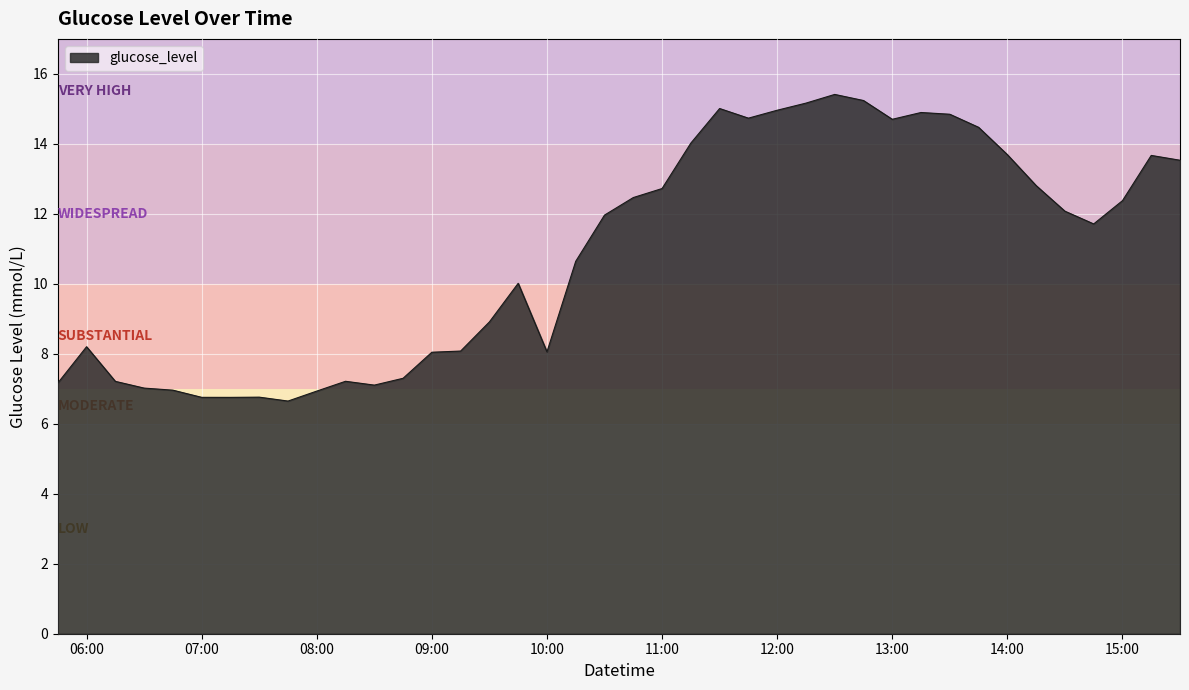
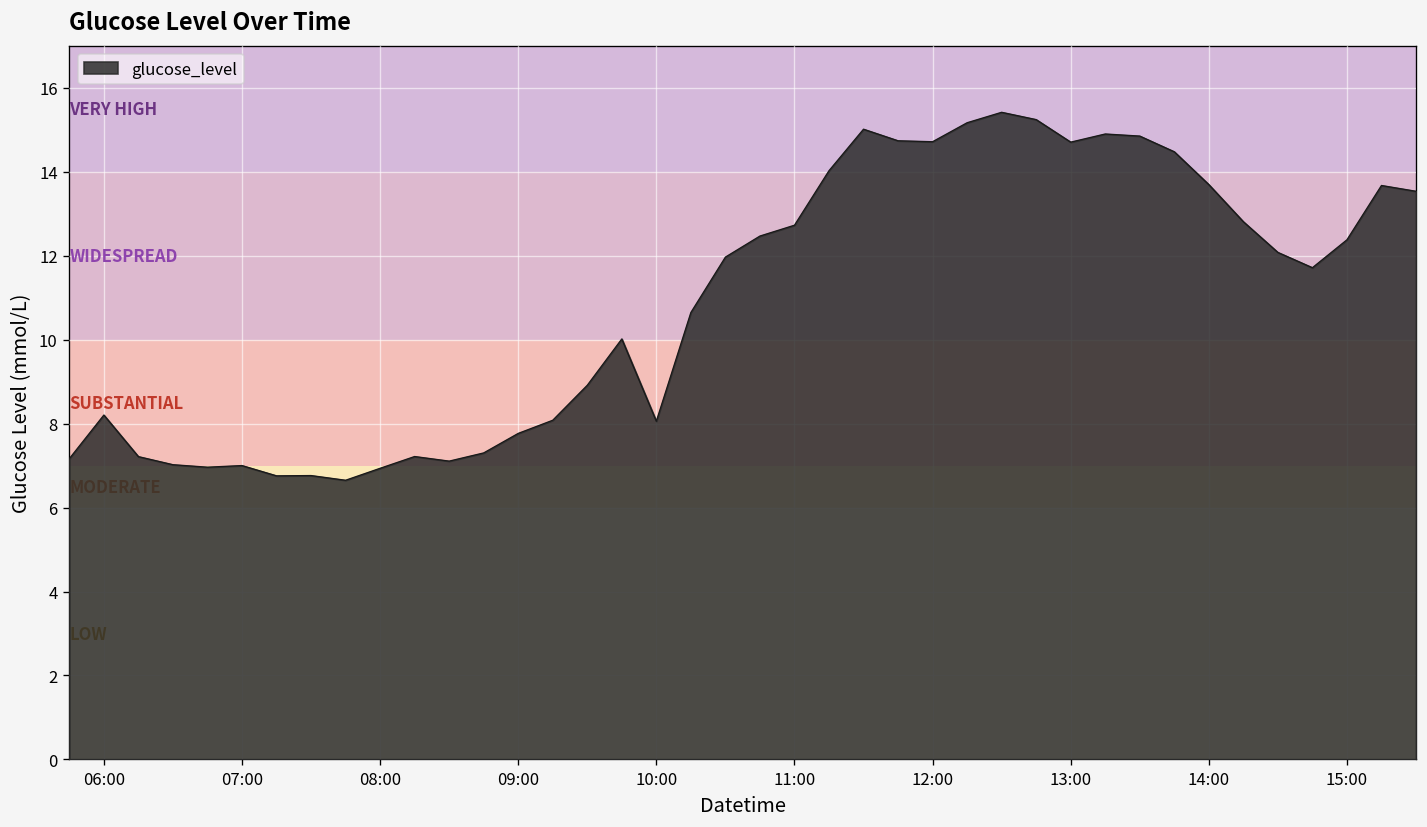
07:00: 6.8 -> 7.0
09:00: 8.0 -> 7.8
12:00: 15.0 -> 14.7
